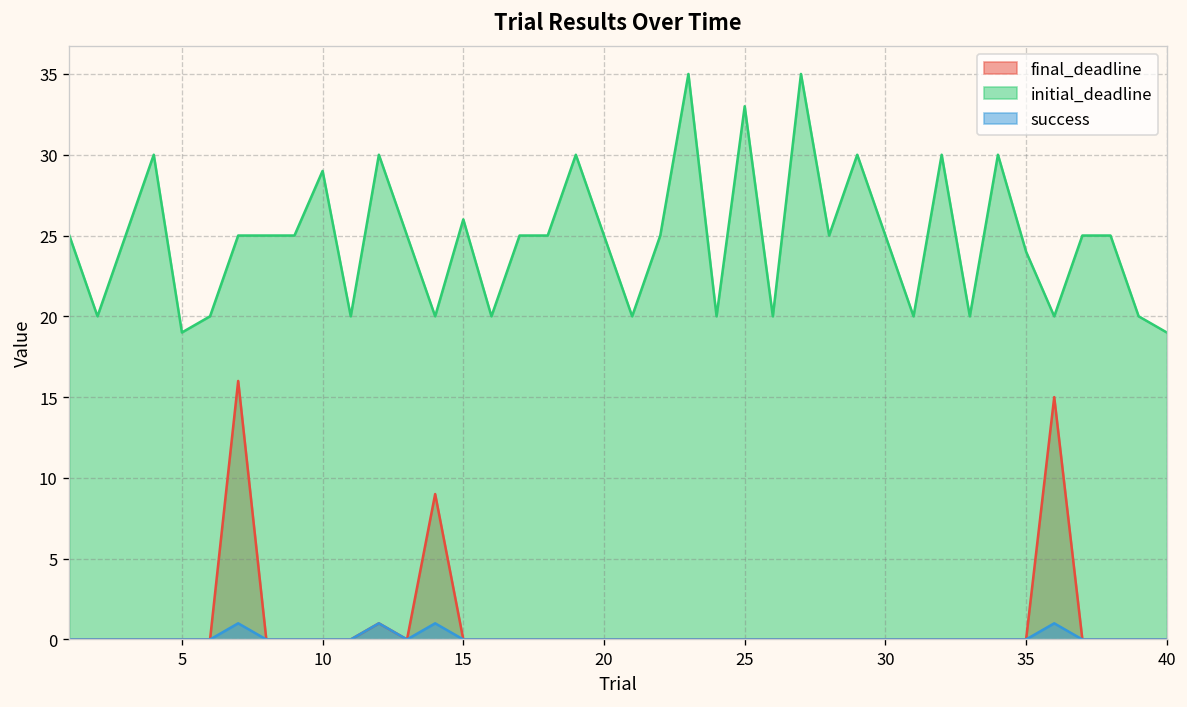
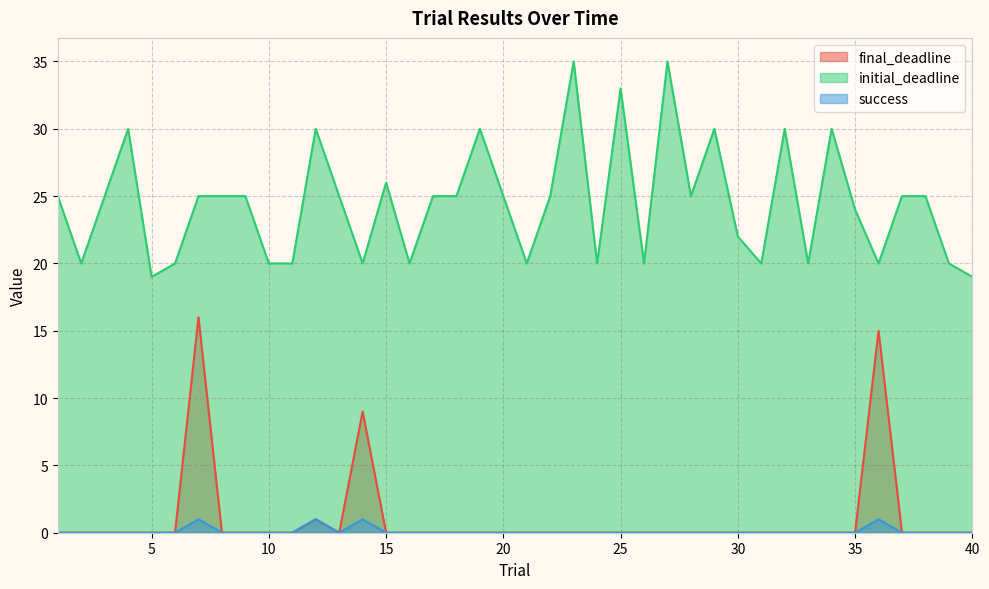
initial_deadline, 10: 29 -> 20
initial_deadline, 30: 25 -> 22
